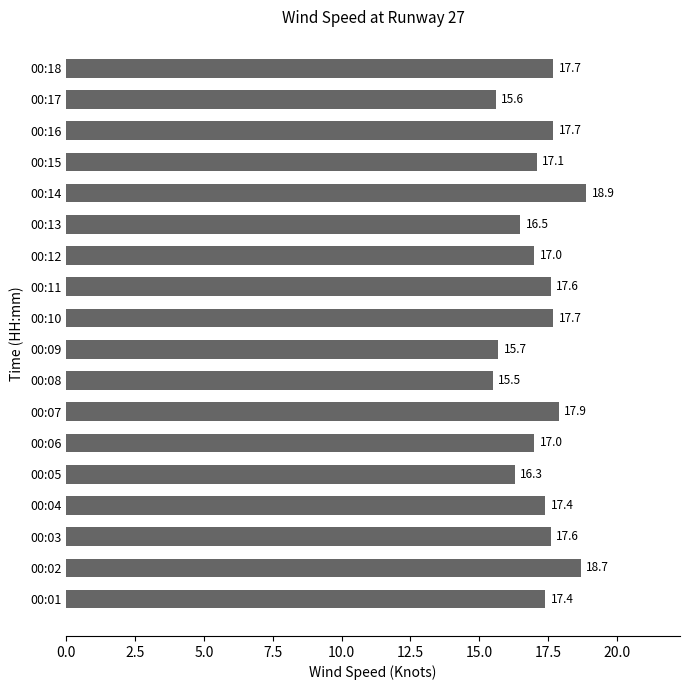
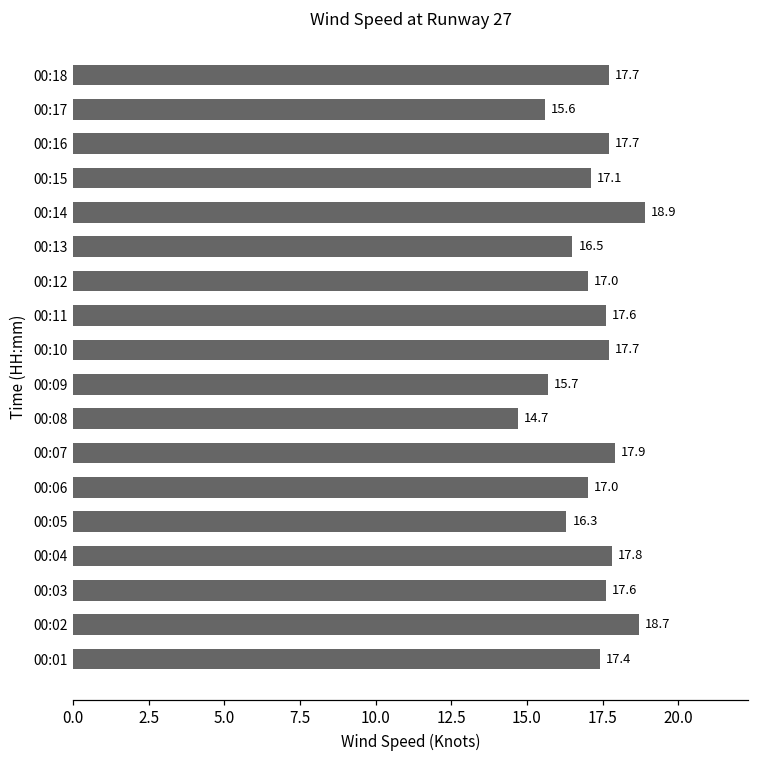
00:08: 15.5 -> 14.7
00:04: 17.4 -> 17.8
